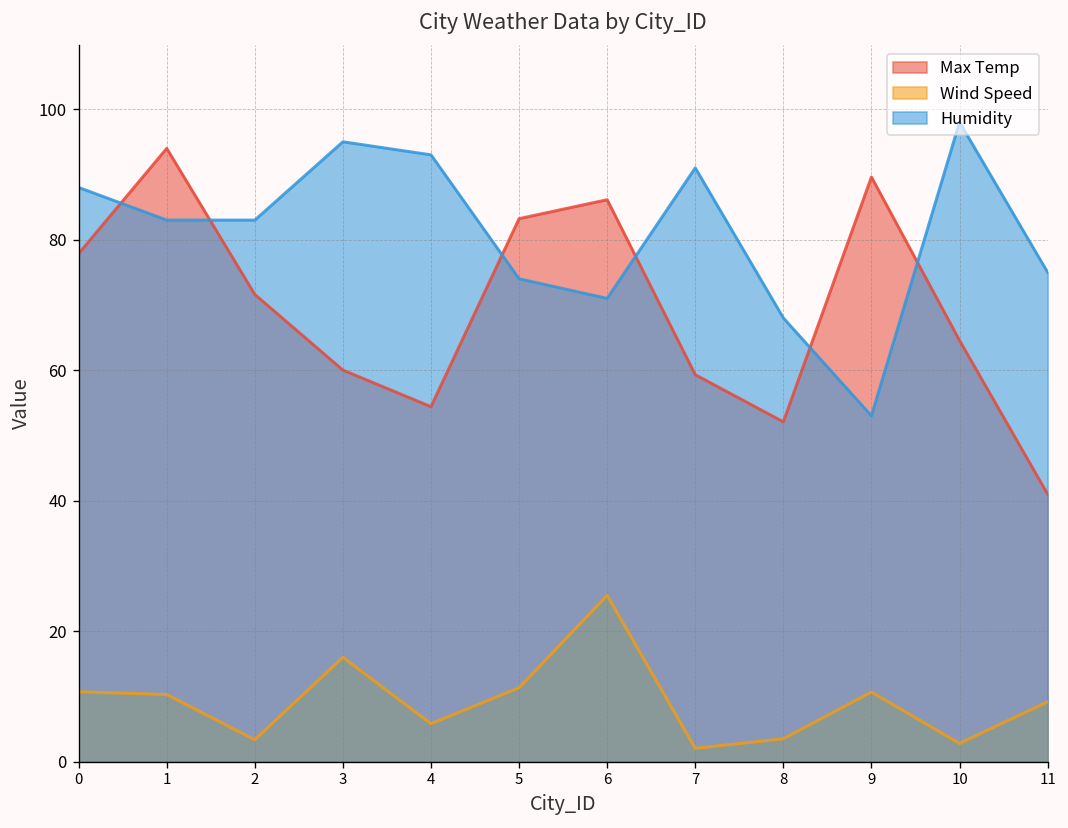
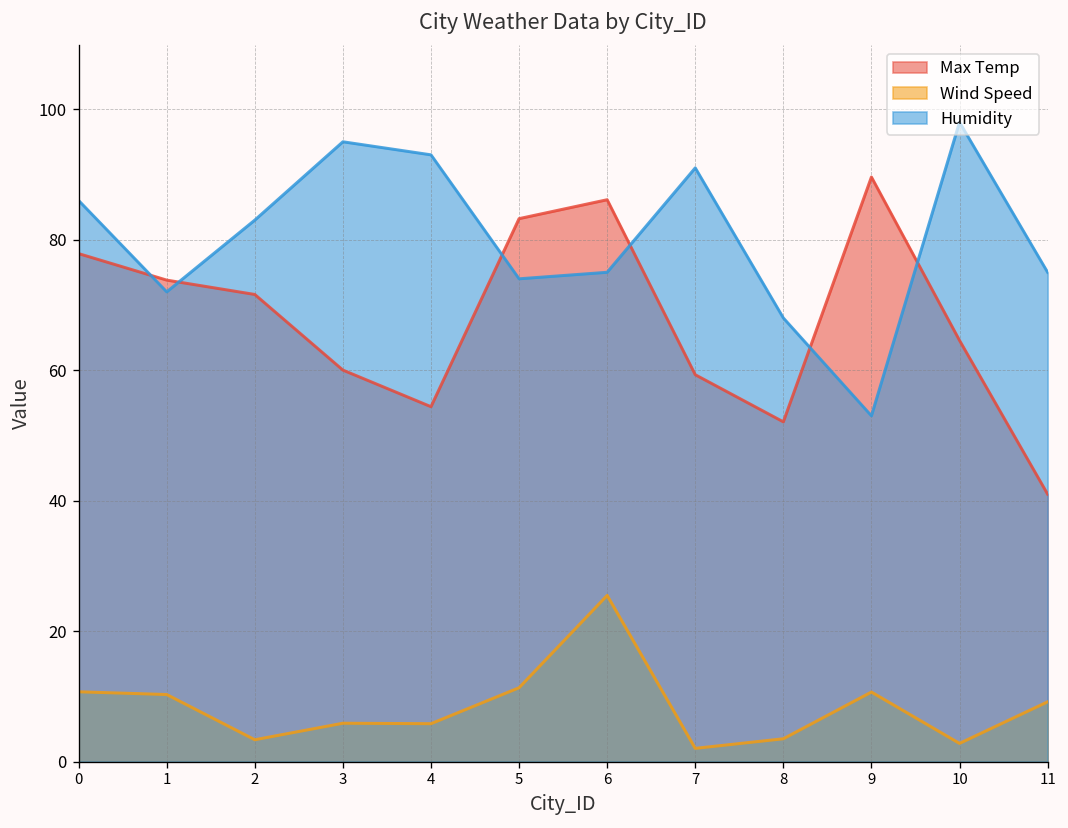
Humidity, 0: 88 -> 86
Max Temp, 1: 94 -> 74
Humidity, 1: 83 -> 72
Wind Speed, 3: 16 -> 6
Humidity, 6: 71 -> 75
